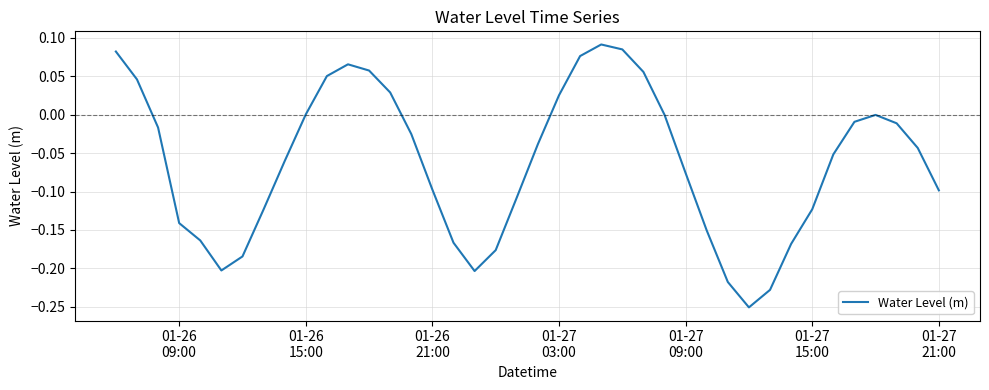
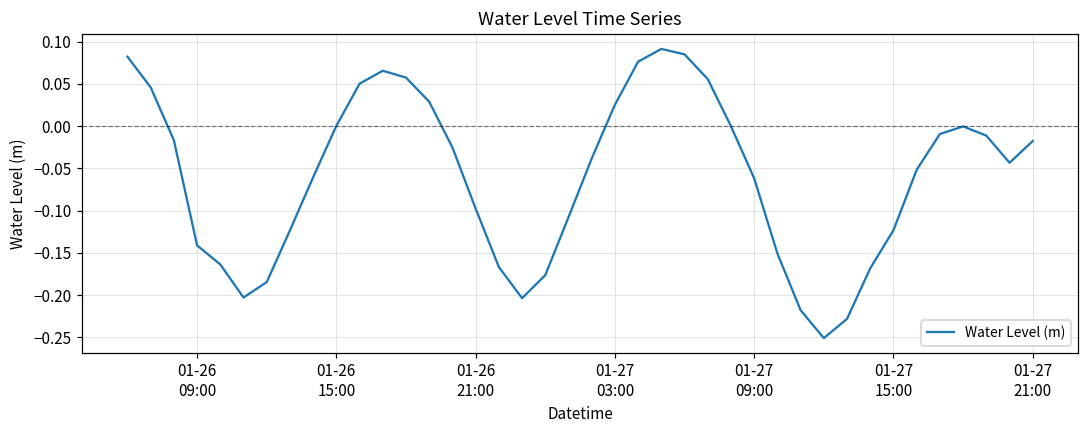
01-27 09:00: -0.08 -> -0.06
01-27 21:00: -0.10 -> -0.02
